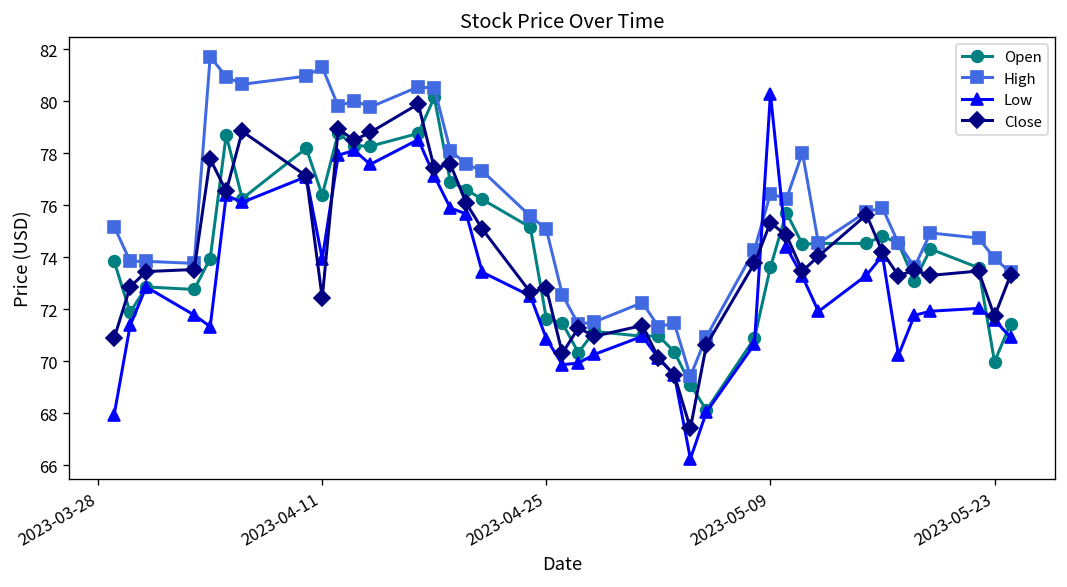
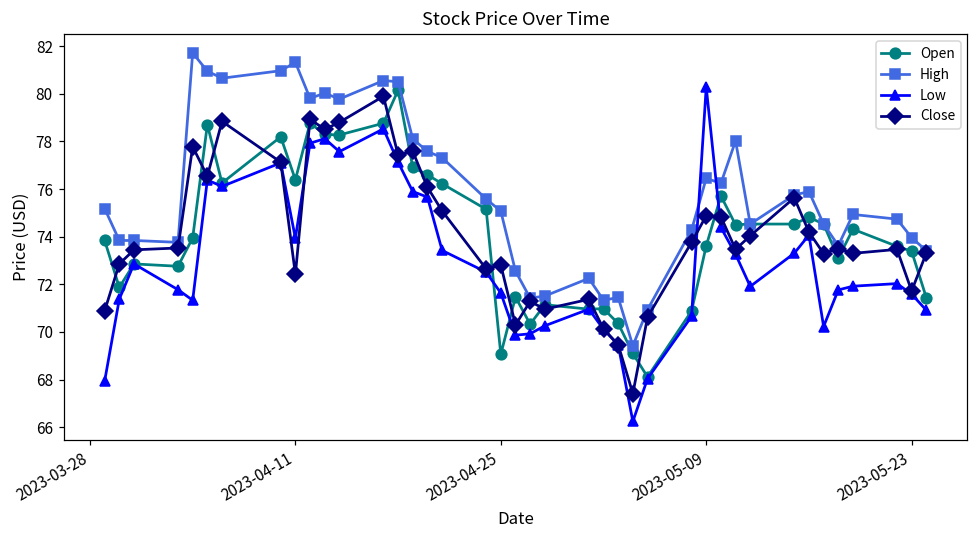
Open, 2023-04-25: 71.6 -> 69.1
Low, 2023-04-25: 70.9 -> 71.6
Close, 2023-05-09: 75.3 -> 74.9
Open, 2023-05-23: 70.0 -> 73.4
